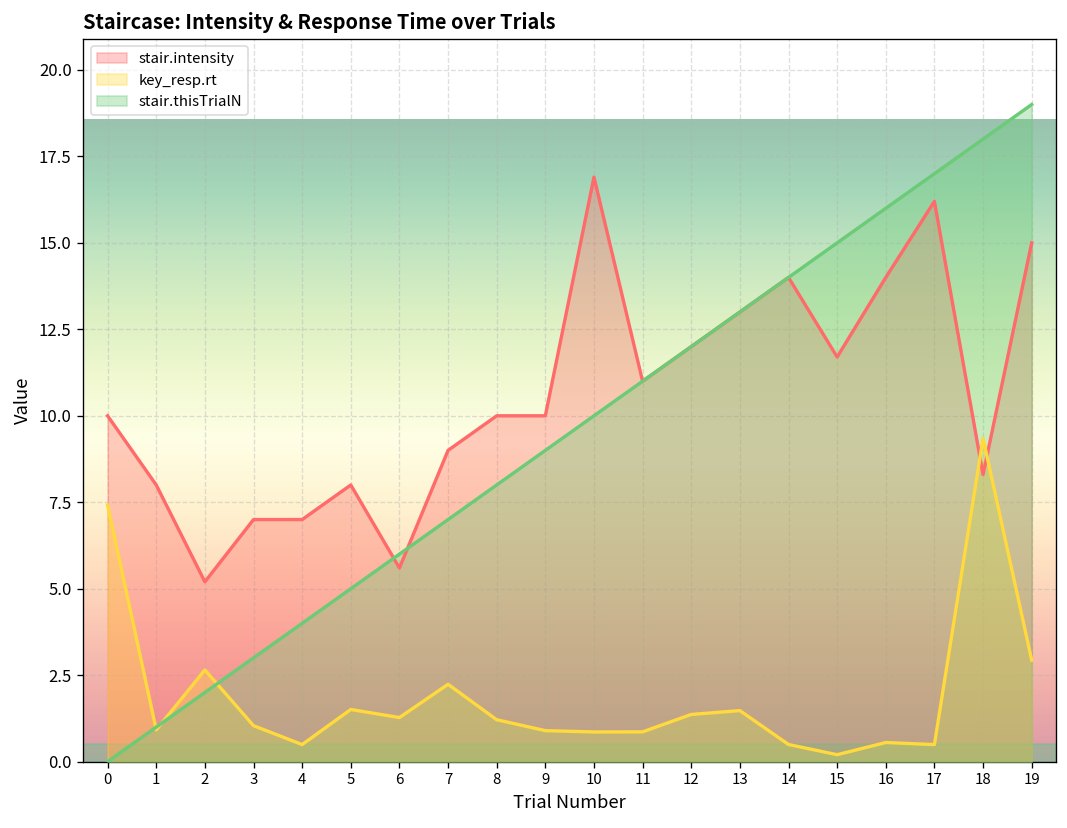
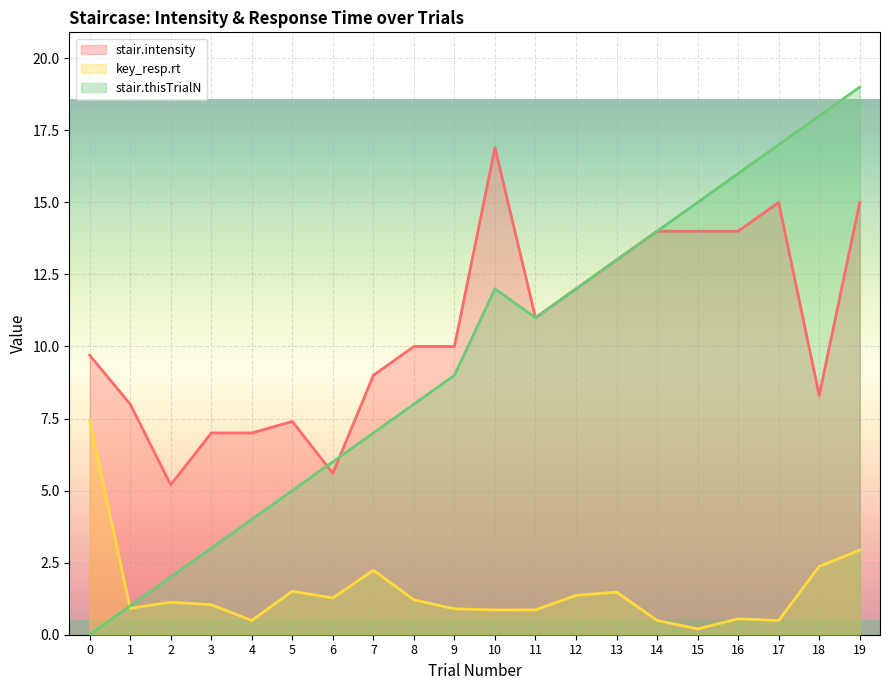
stair.intensity, 0: 10.0 -> 9.7
key_resp.rt, 2: 2.7 -> 1.1
stair.intensity, 5: 8.0 -> 7.4
stair.thisTrialN, 10: 10 -> 12
stair.intensity, 15: 11.7 -> 14.0
stair.intensity, 17: 16.2 -> 15.0
key_resp.rt, 18: 9.4 -> 2.4
